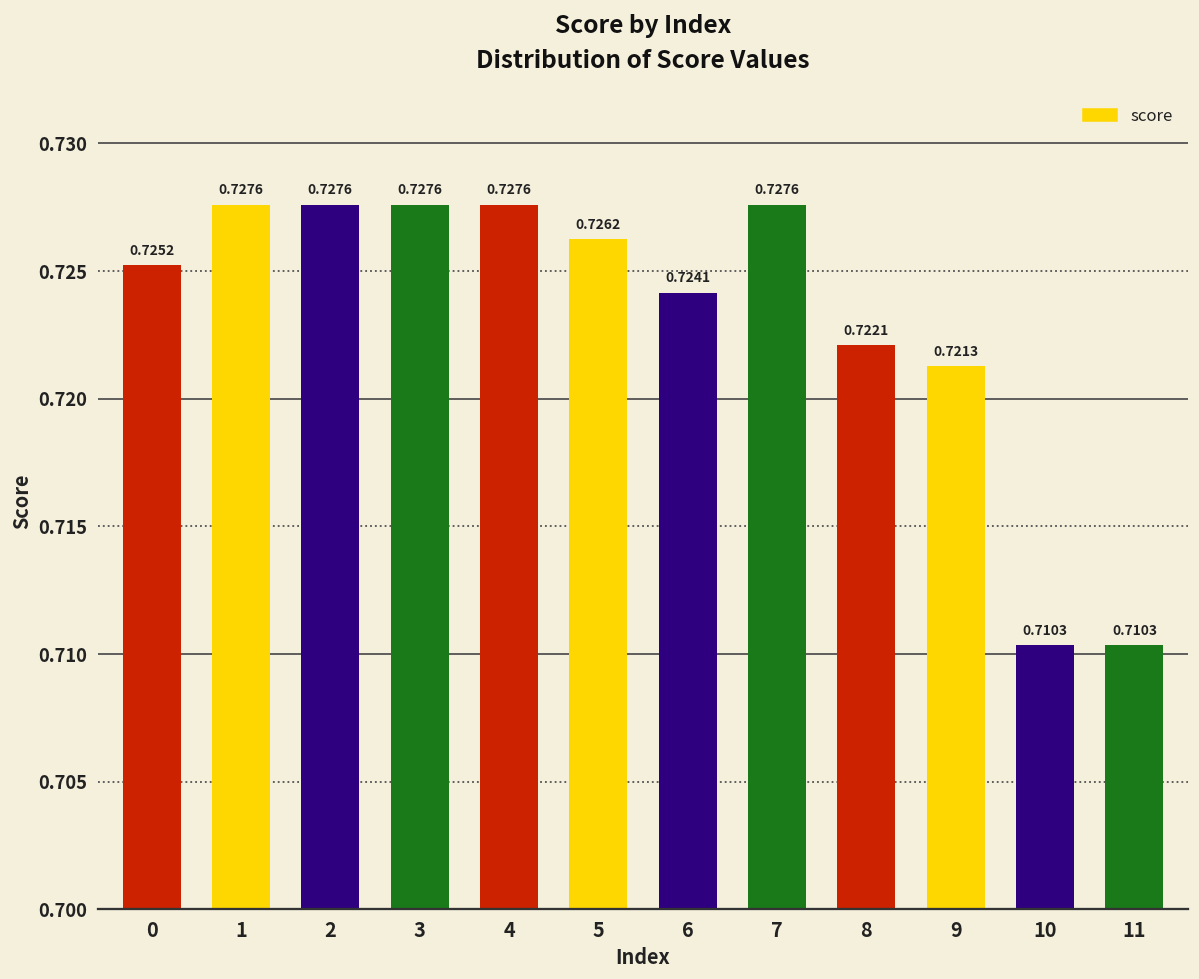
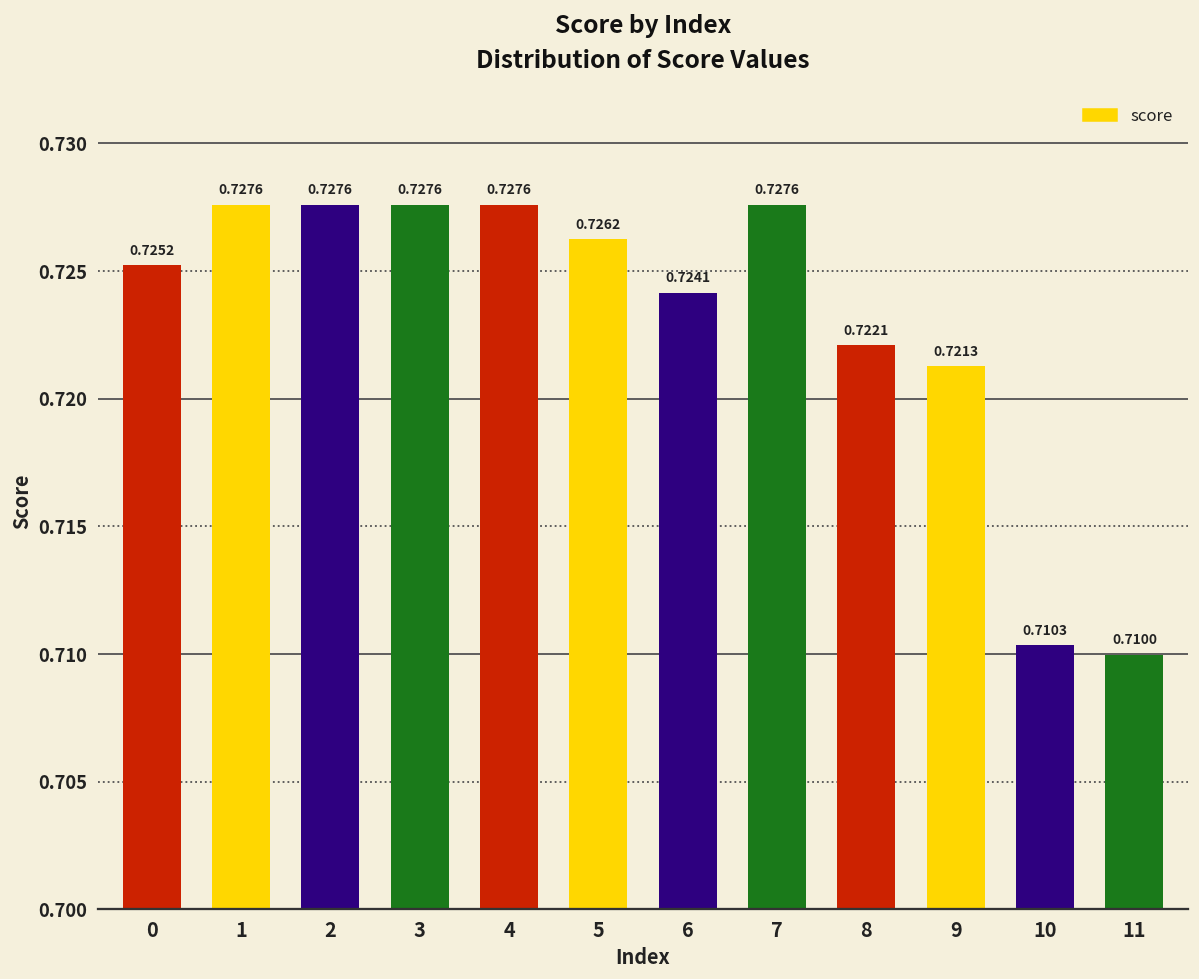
11: 0.7103 -> 0.7100
